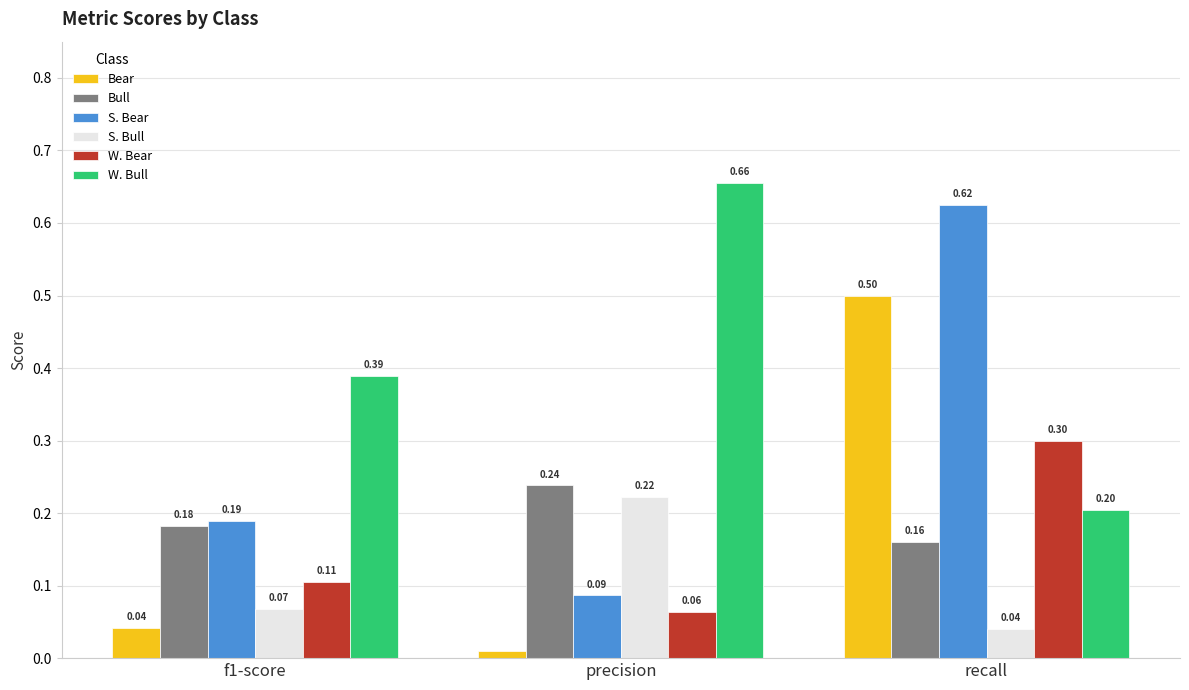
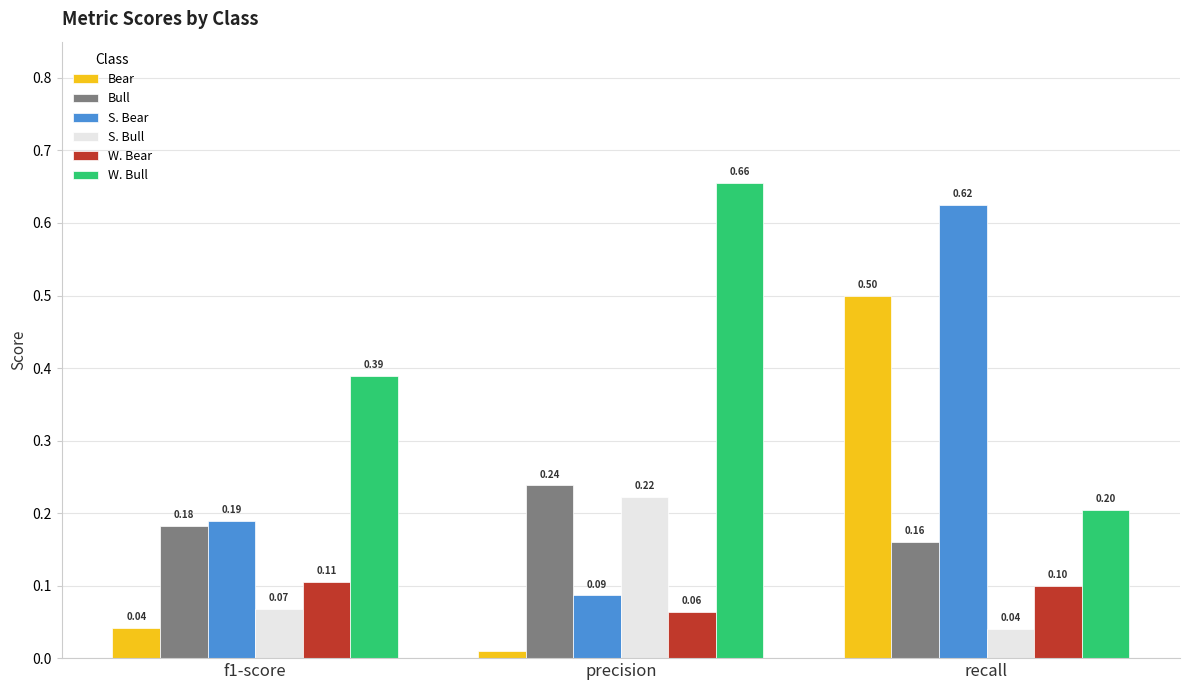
W. Bear, recall: 0.30 -> 0.10
